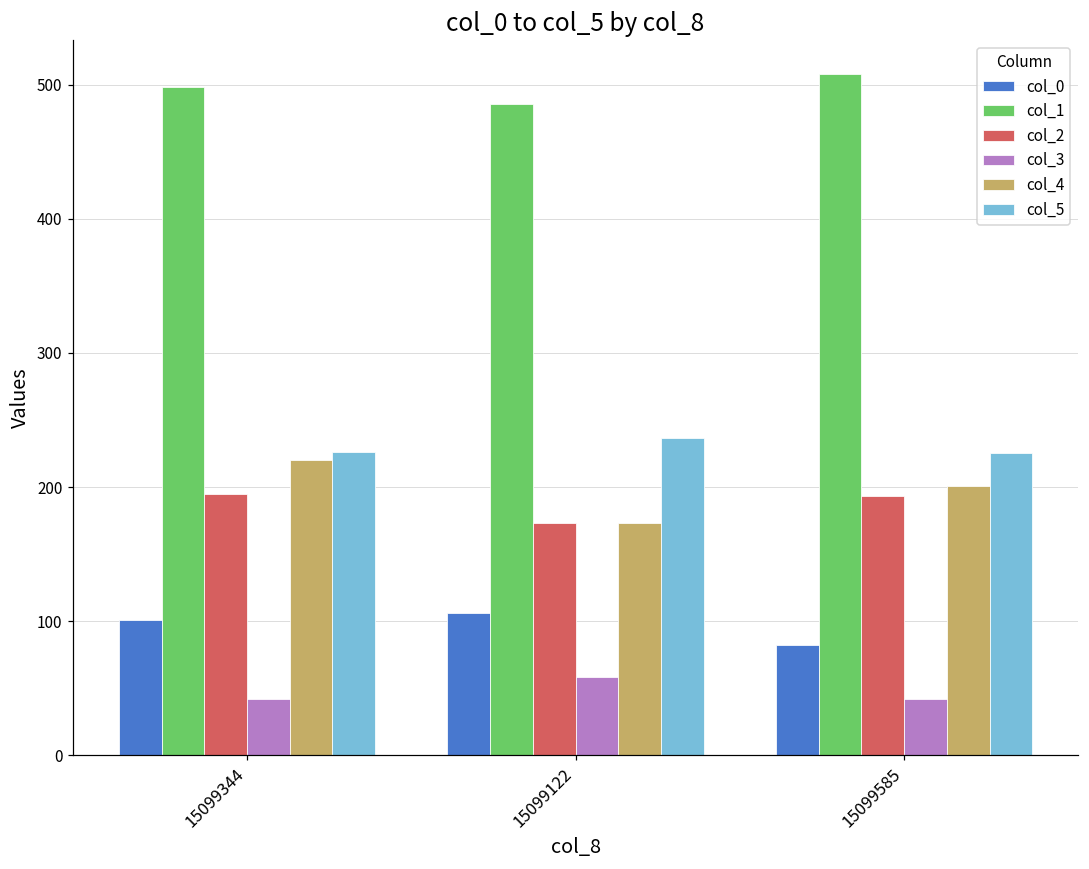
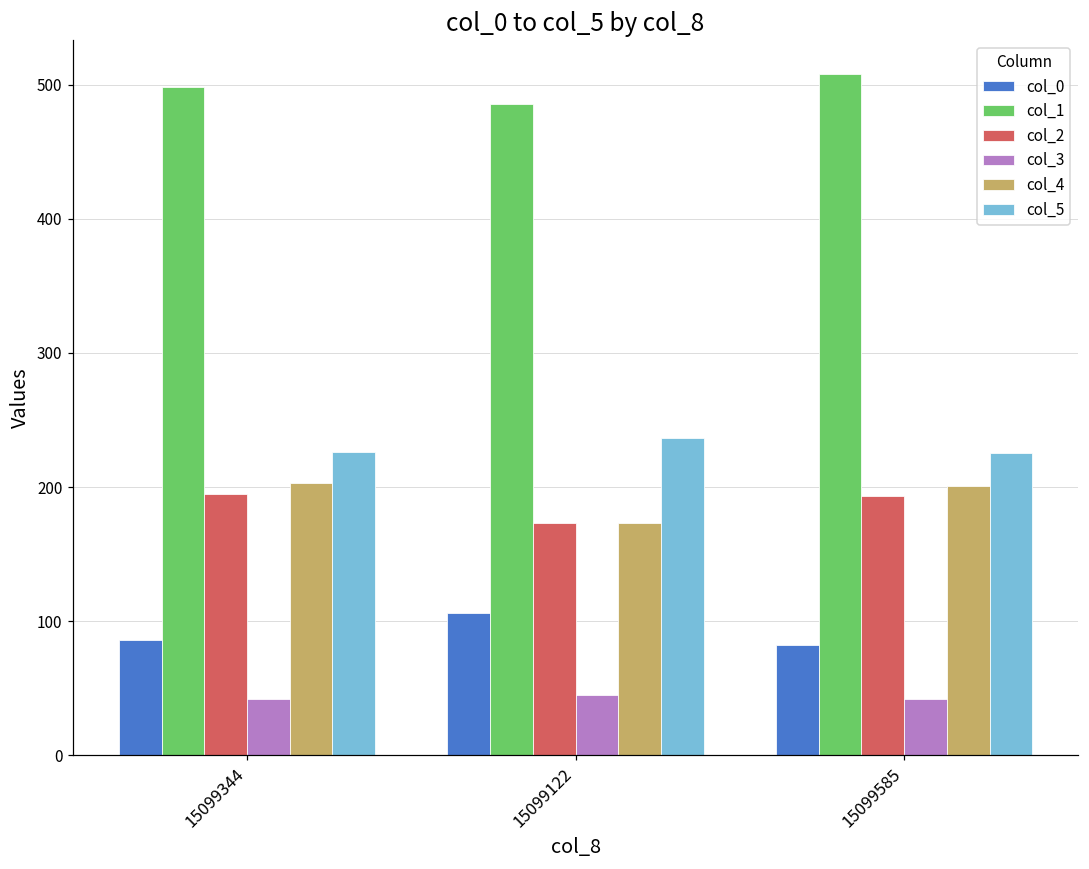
col_0, 15099344: 101 -> 86
col_4, 15099344: 220 -> 203
col_3, 15099122: 58 -> 45
